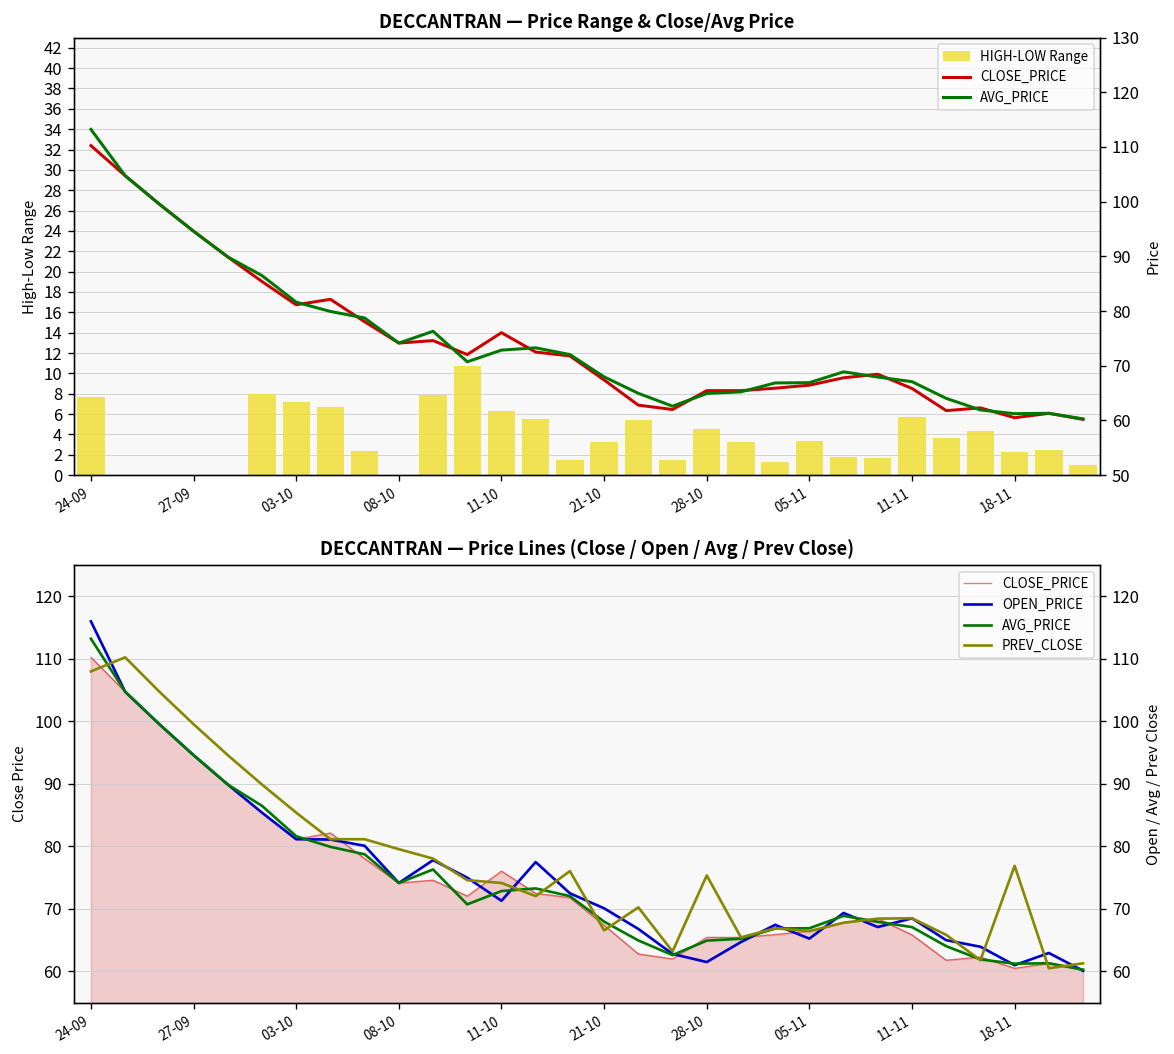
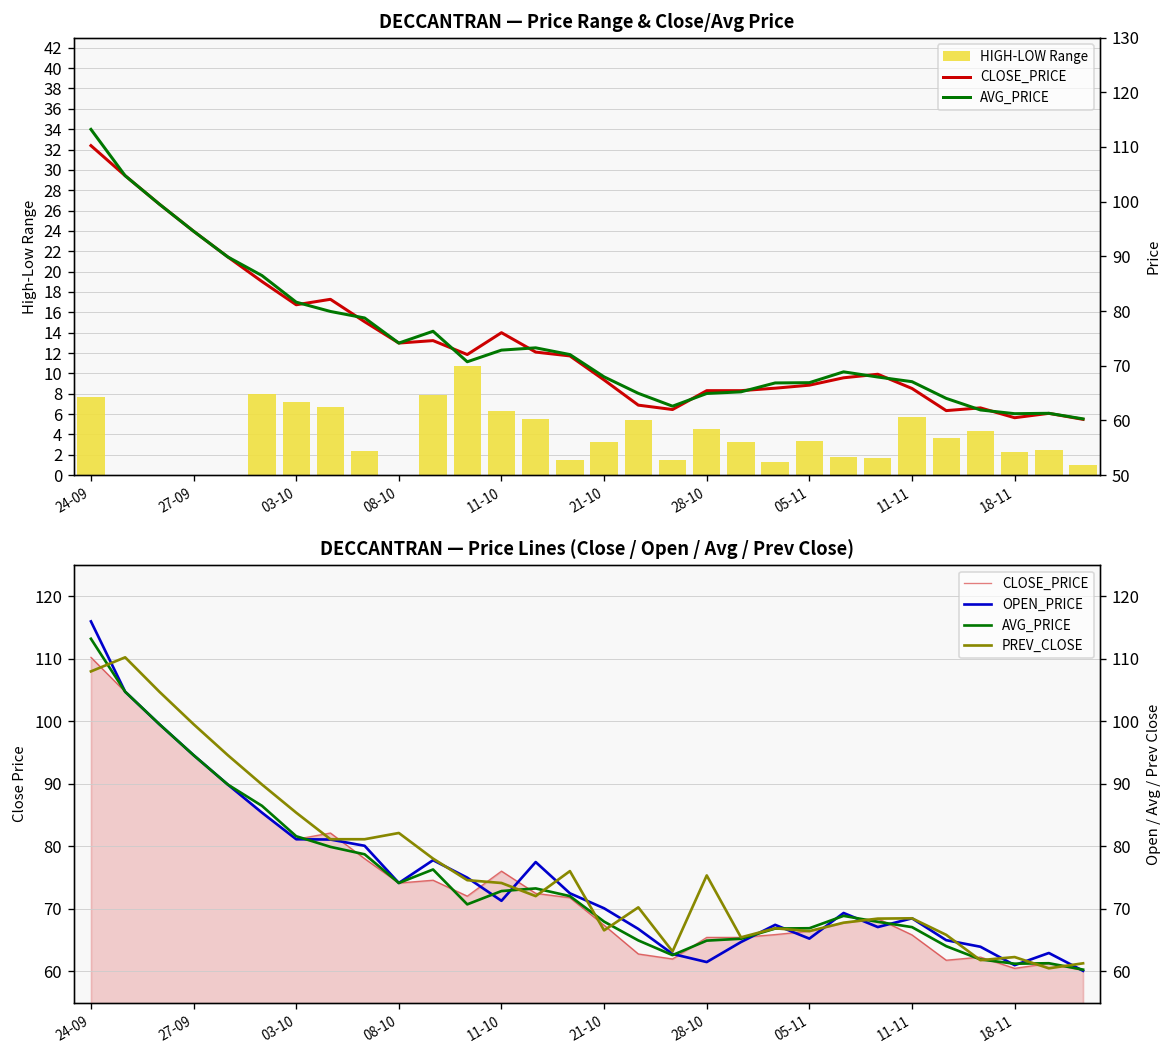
DECCANTRAN — Price Lines (Close / Open / Avg / Prev Close), PREV_CLOSE, 08-10: 80 -> 82
DECCANTRAN — Price Lines (Close / Open / Avg / Prev Close), PREV_CLOSE, 18-11: 77 -> 62
